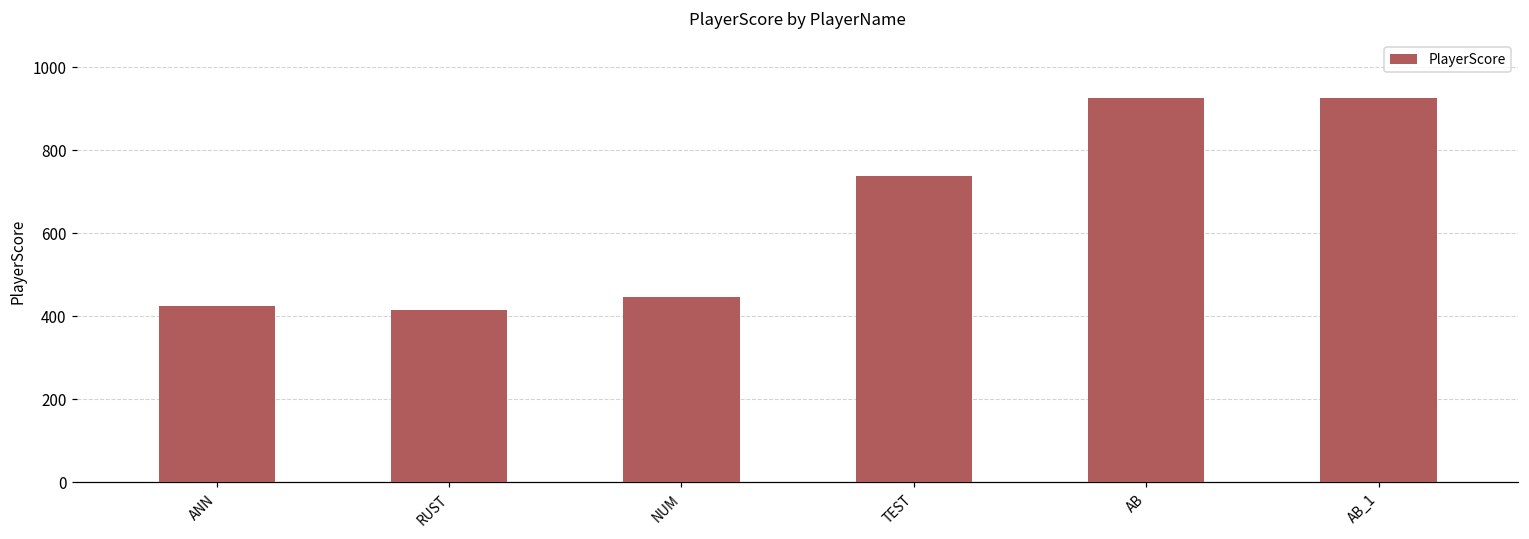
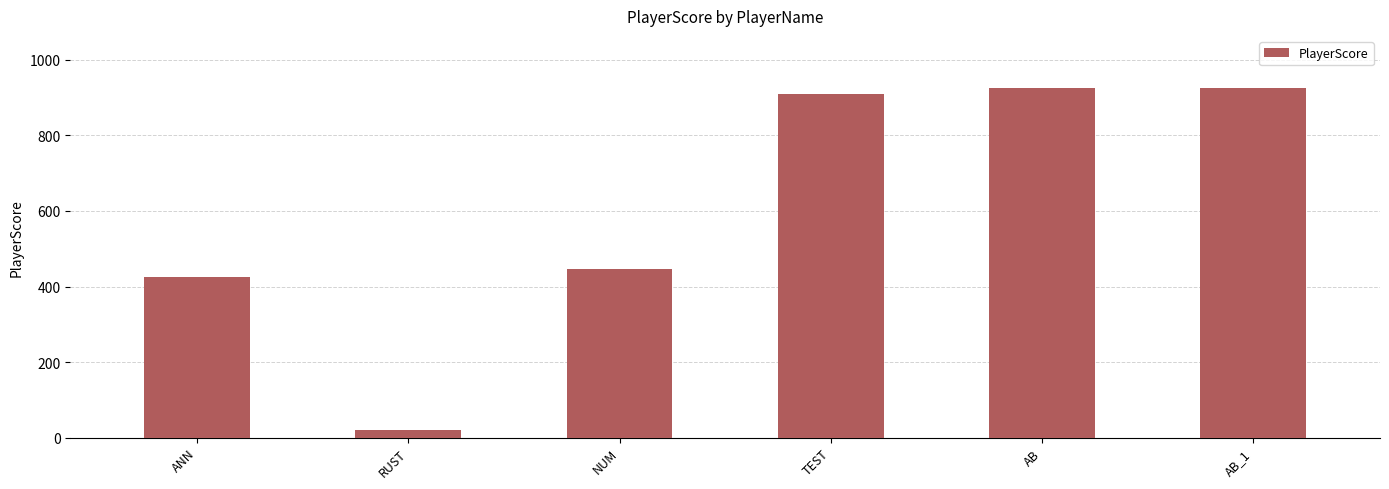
RUST: 410 -> 20
TEST: 740 -> 910
